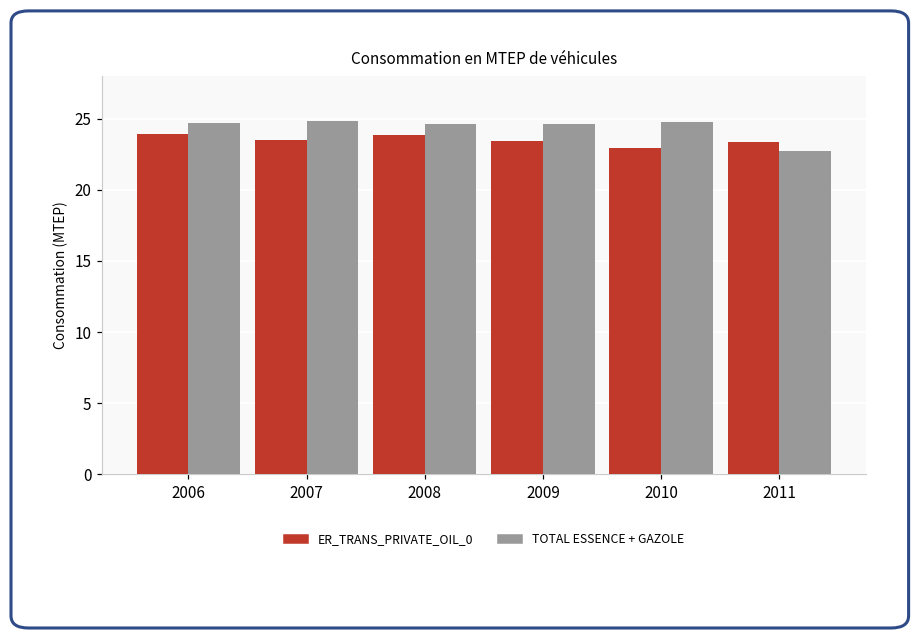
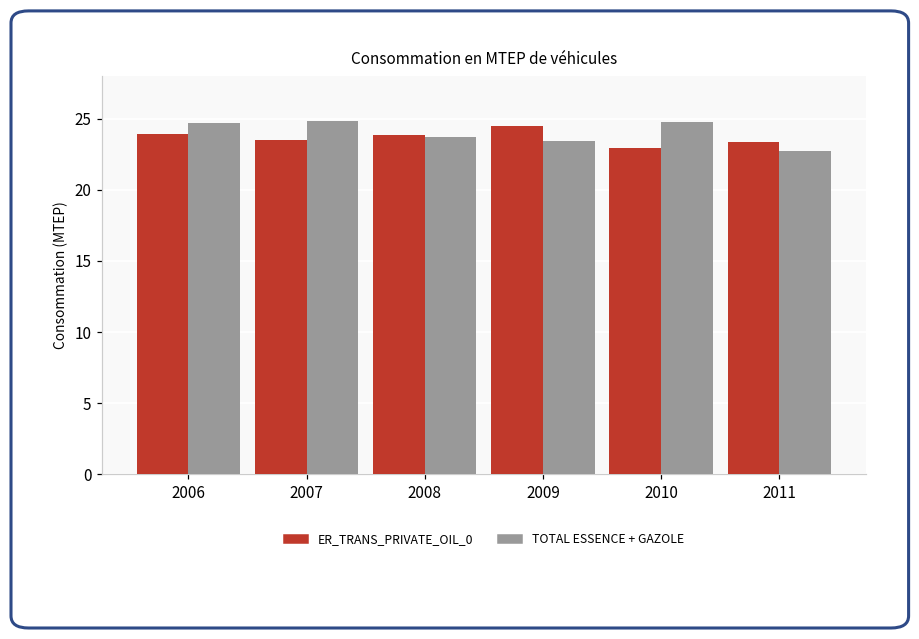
TOTAL ESSENCE + GAZOLE, 2008: 24.6 -> 23.7
ER_TRANS_PRIVATE_OIL_0, 2009: 23.4 -> 24.5
TOTAL ESSENCE + GAZOLE, 2009: 24.6 -> 23.4
